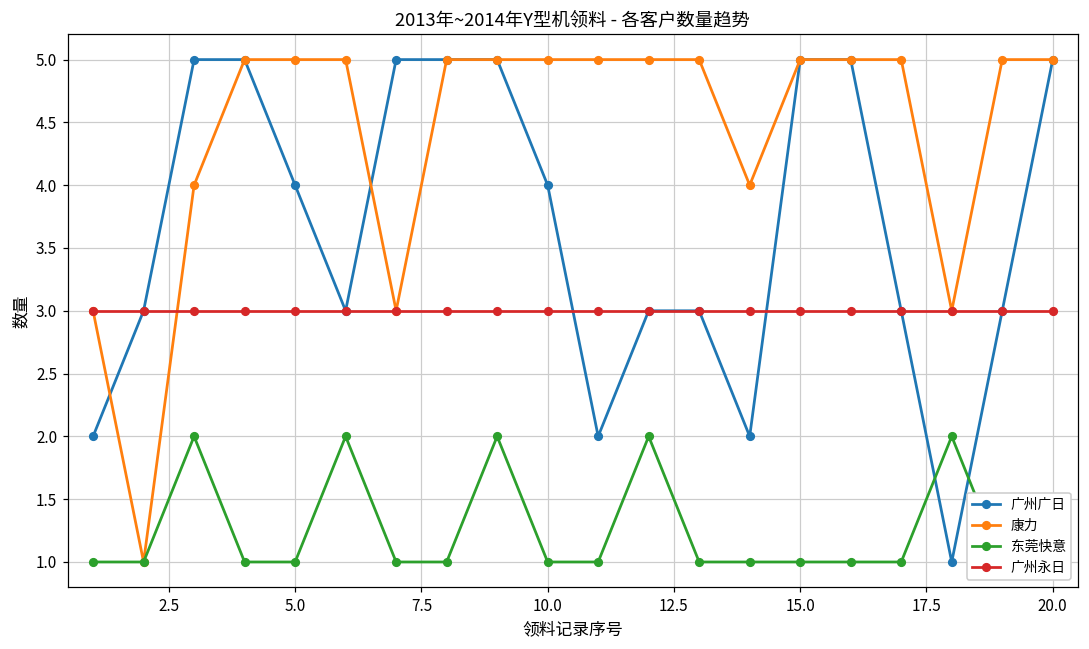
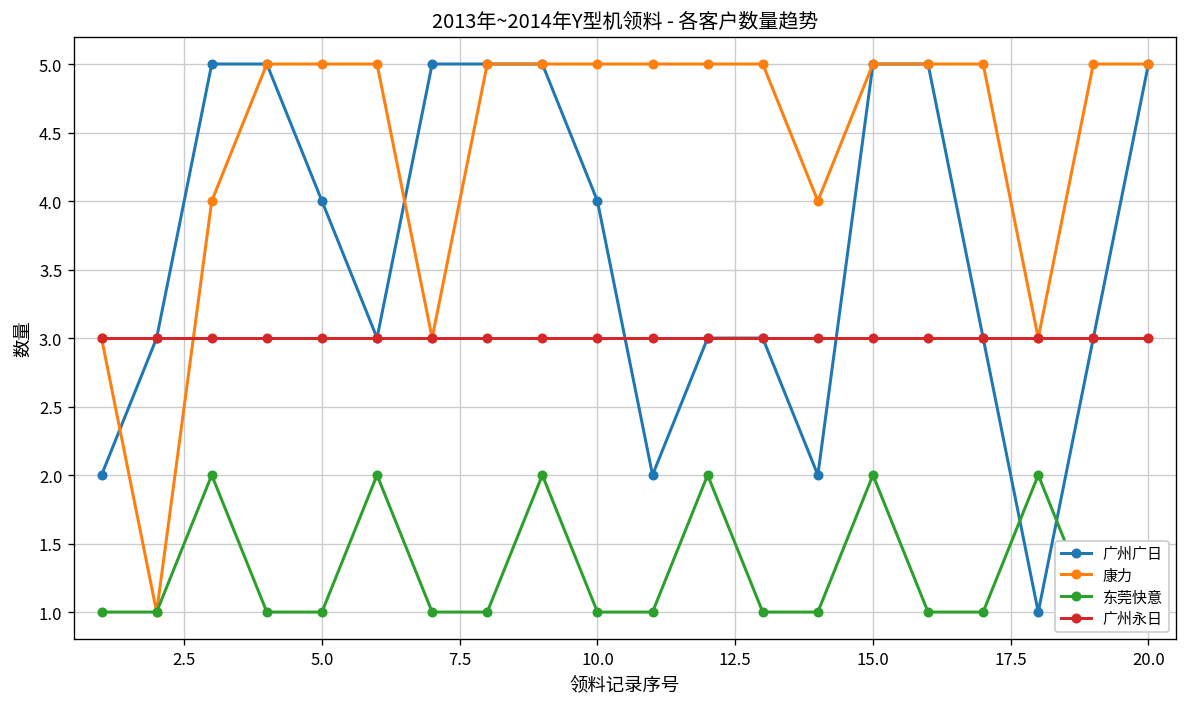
东莞快意, 15.0: 1 -> 2
